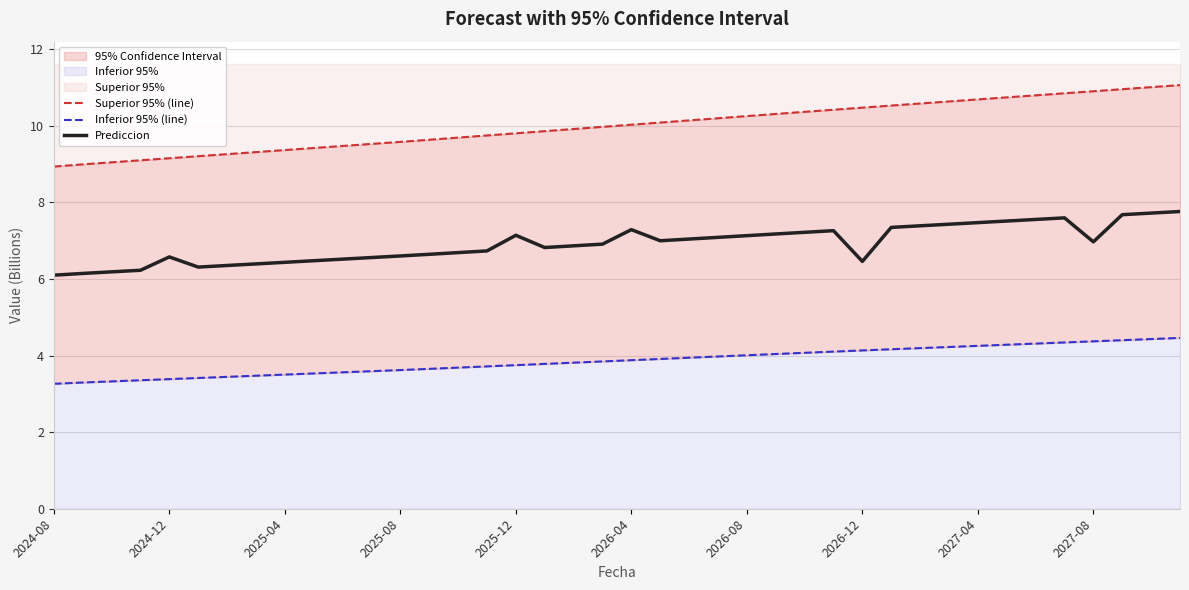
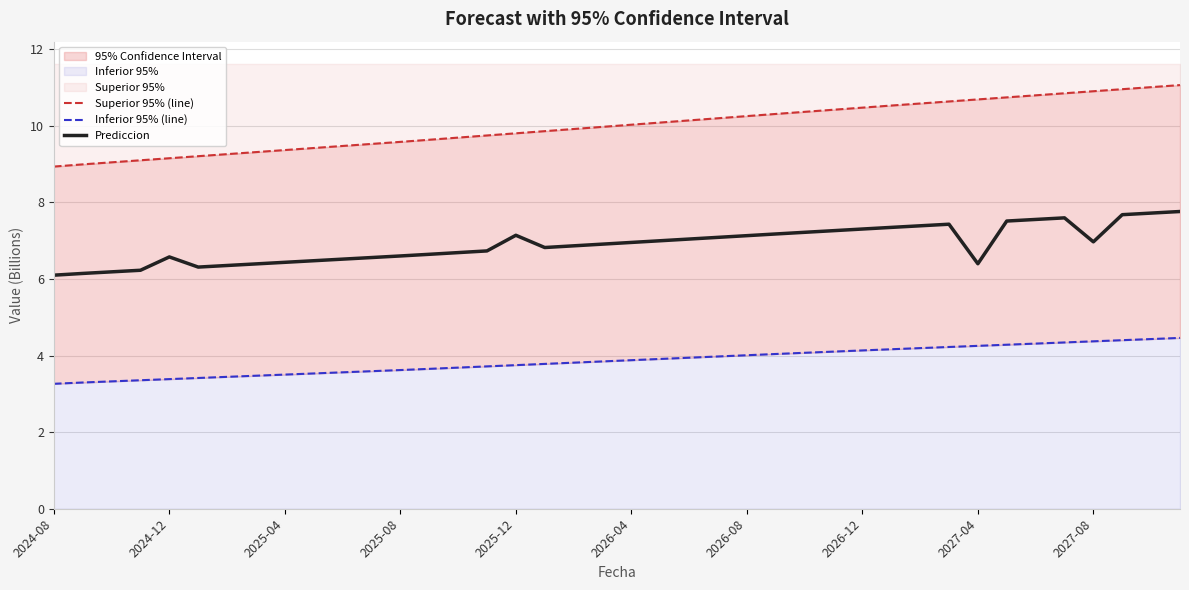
Prediccion, 2026-04: 7.3 -> 7.0
Prediccion, 2026-12: 6.5 -> 7.3
Prediccion, 2027-04: 7.5 -> 6.4
